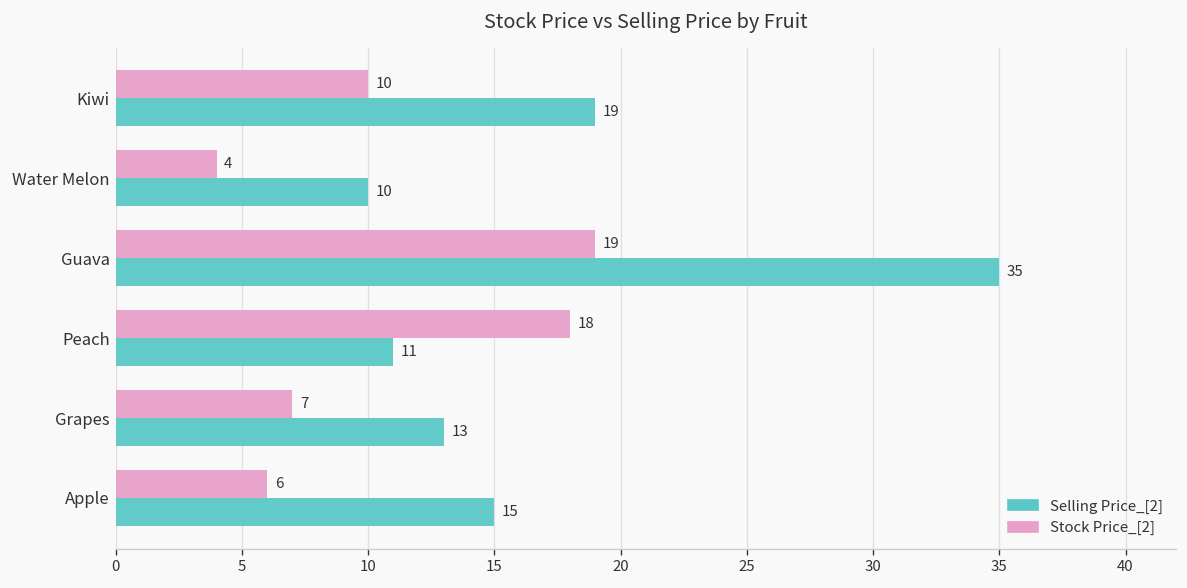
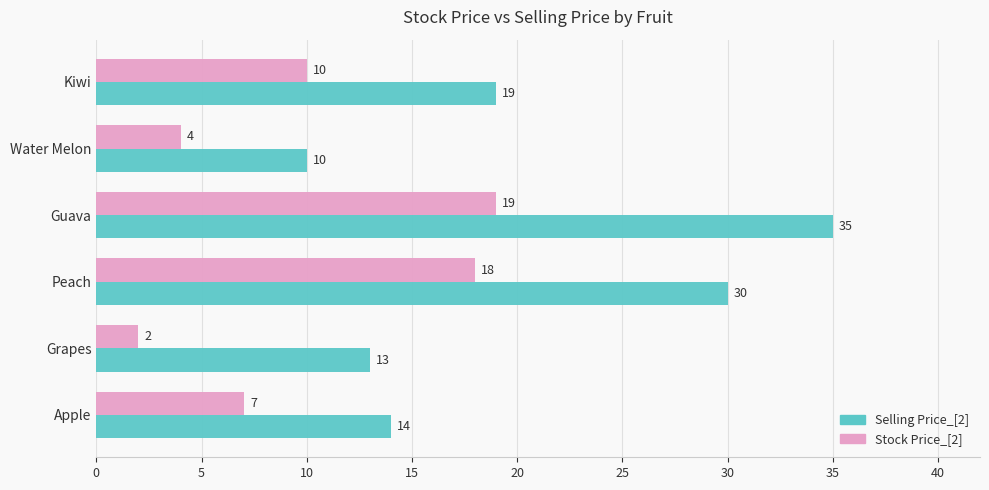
Selling Price_[2], Peach: 11 -> 30
Stock Price_[2], Grapes: 7 -> 2
Stock Price_[2], Apple: 6 -> 7
Selling Price_[2], Apple: 15 -> 14
